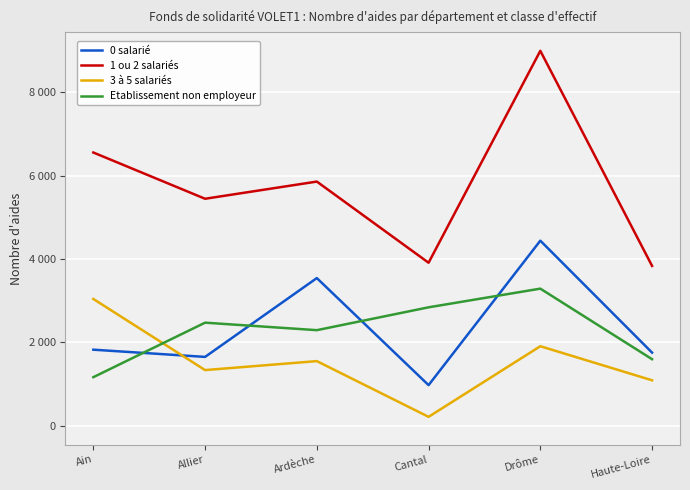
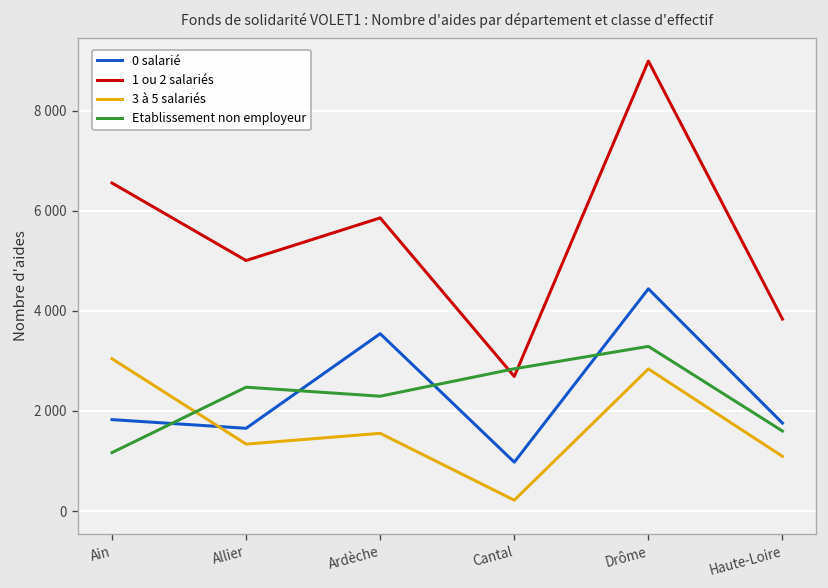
1 ou 2 salariés, Allier: 5400 -> 5000
1 ou 2 salariés, Cantal: 3900 -> 2700
3 à 5 salariés, Drôme: 1900 -> 2800
